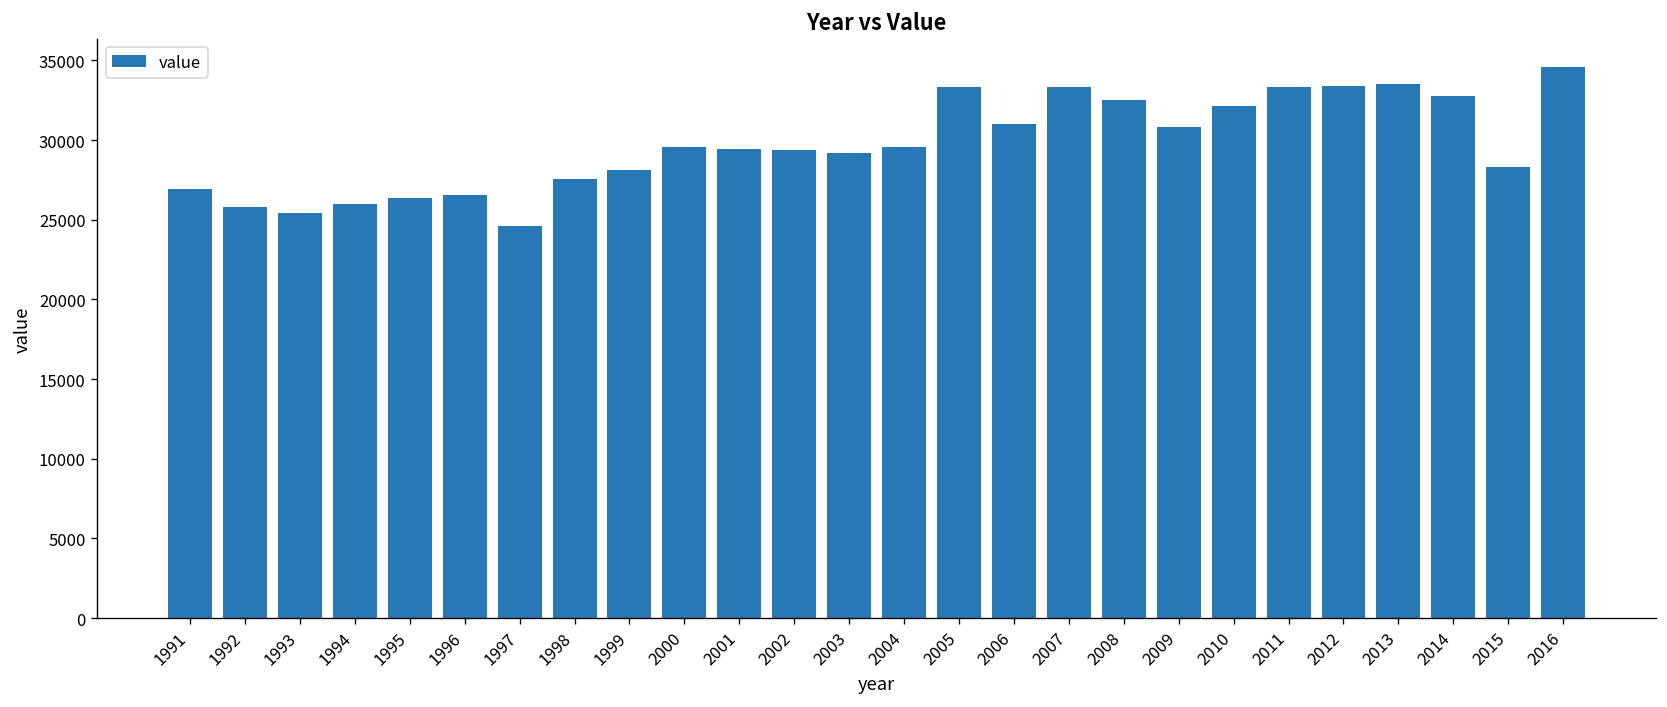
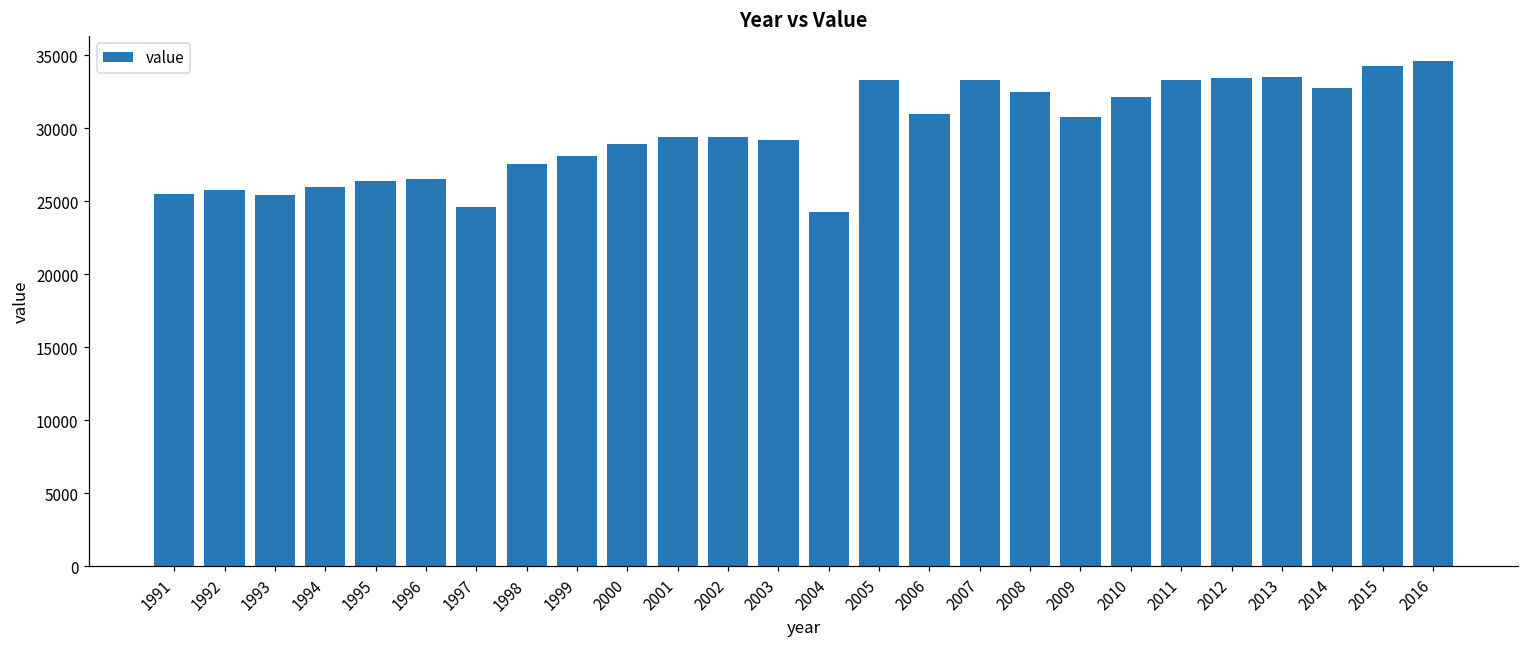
1991: 26900 -> 25500
2000: 29600 -> 29000
2004: 29600 -> 24300
2015: 28300 -> 34300
